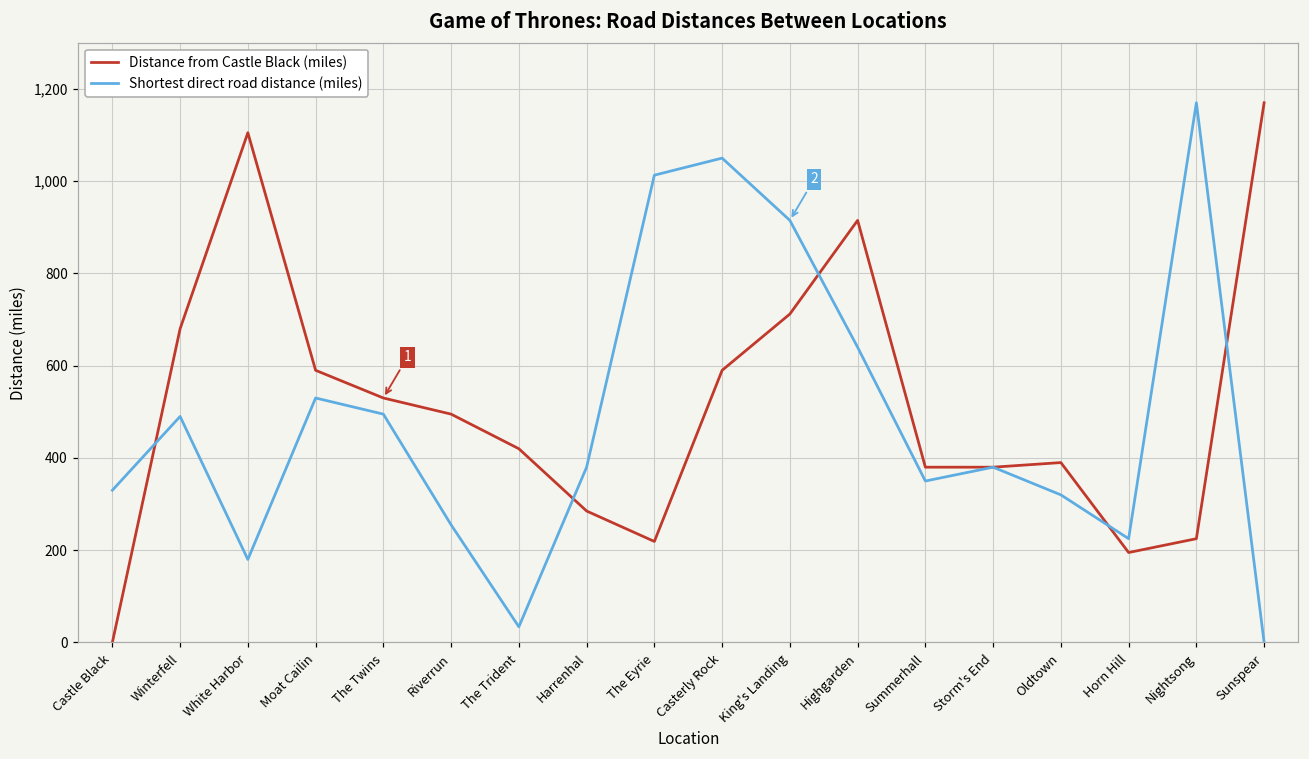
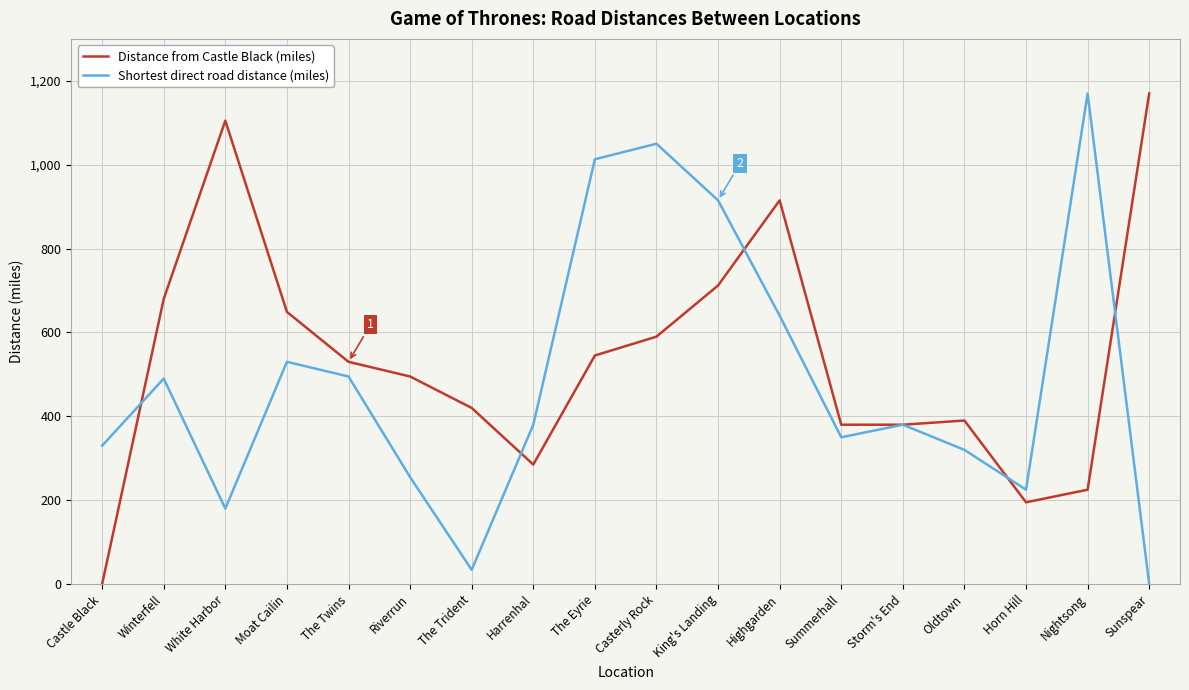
Distance from Castle Black (miles), Moat Cailin: 590 -> 650
Distance from Castle Black (miles), The Eyrie: 220 -> 550
